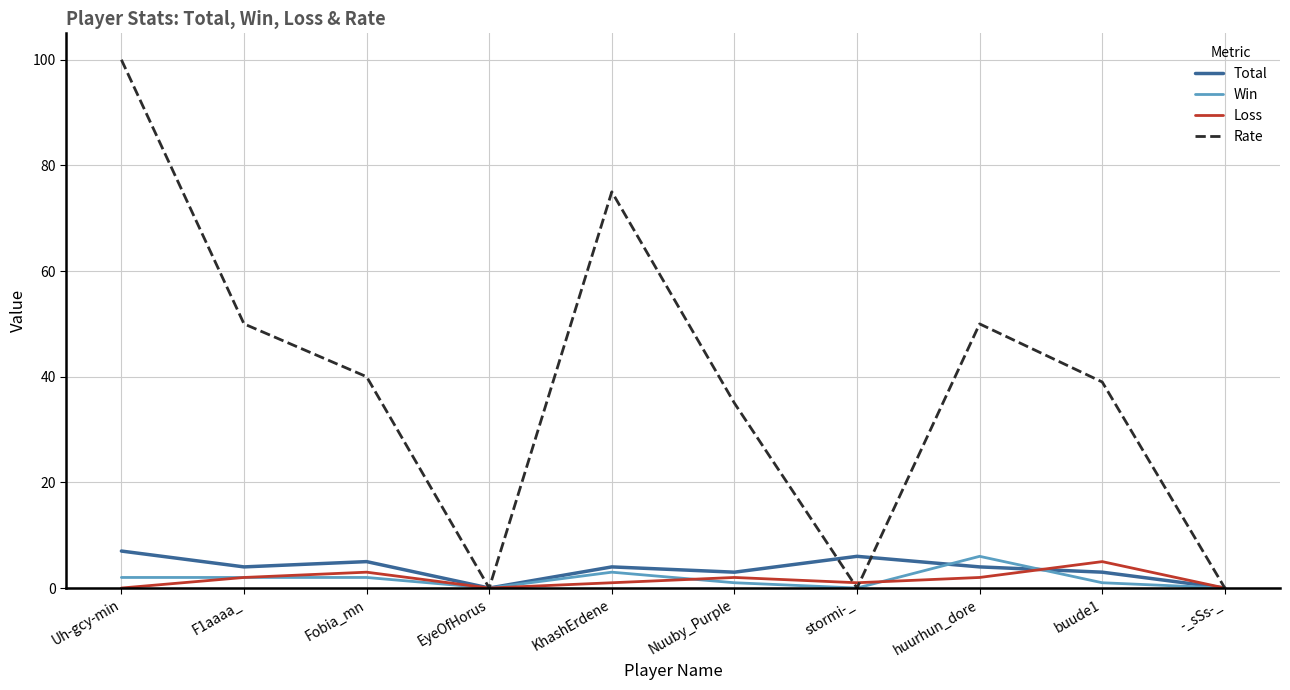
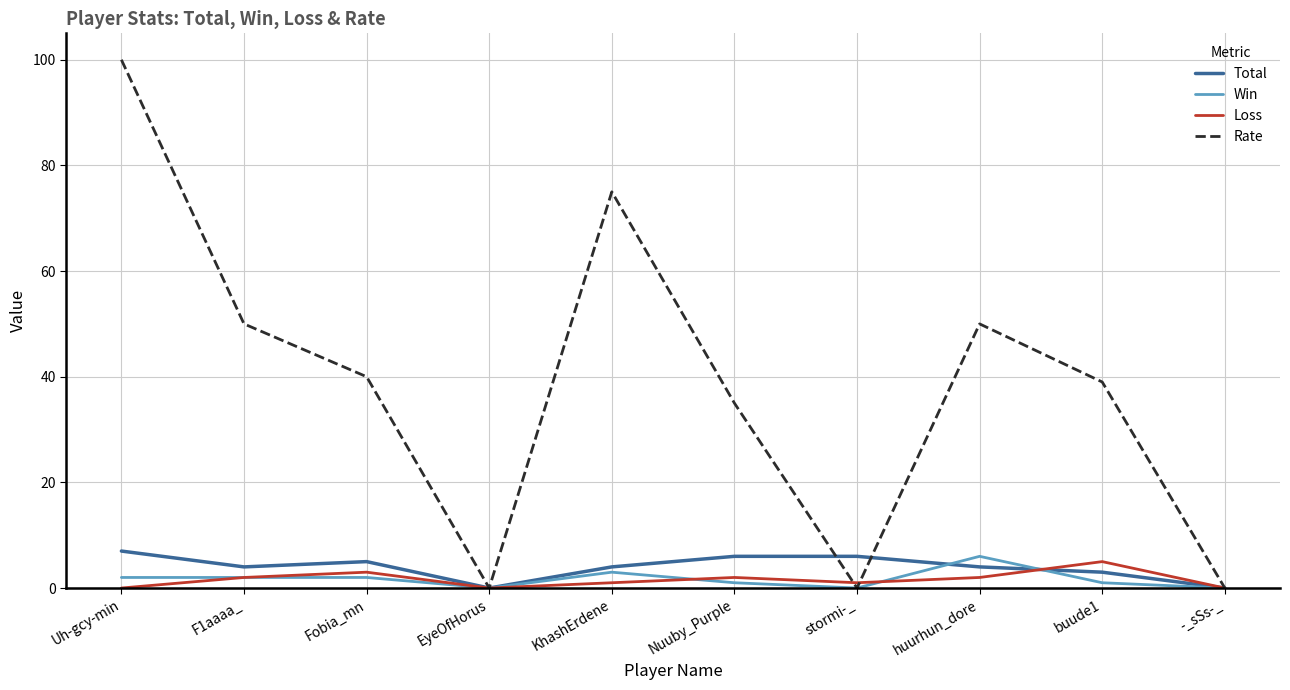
Total, Nuuby_Purple: 3 -> 6
